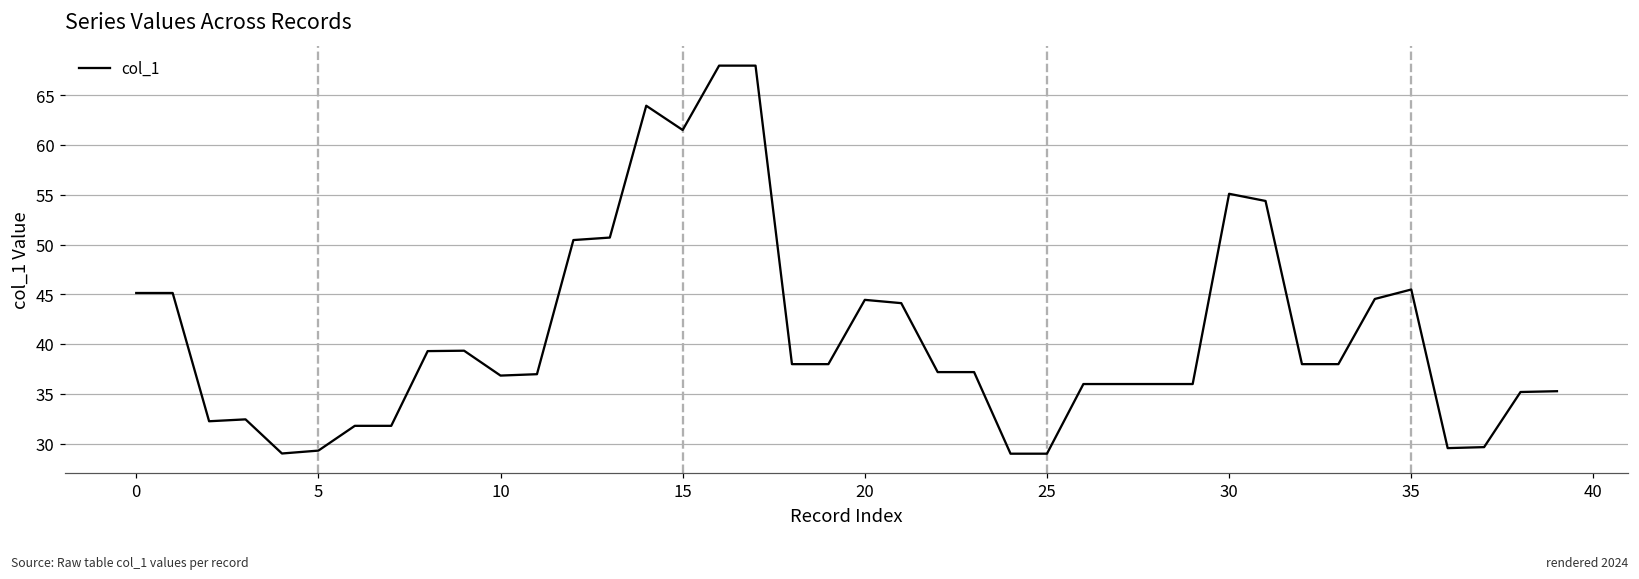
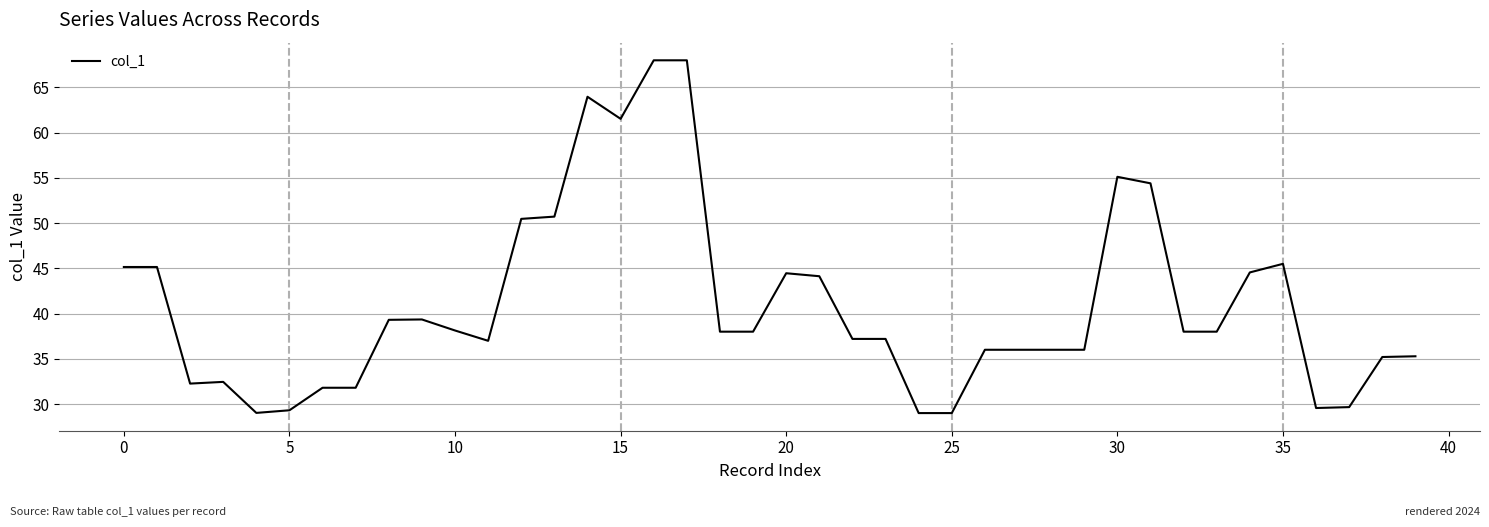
10: 37 -> 38
